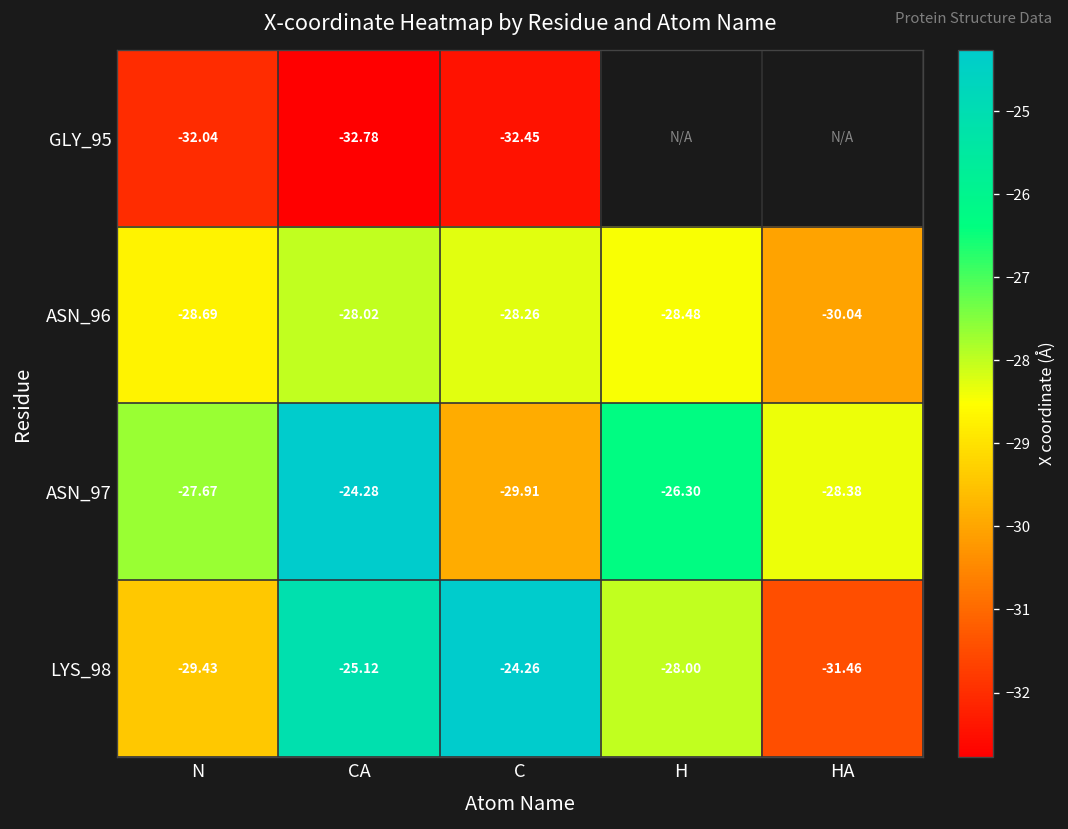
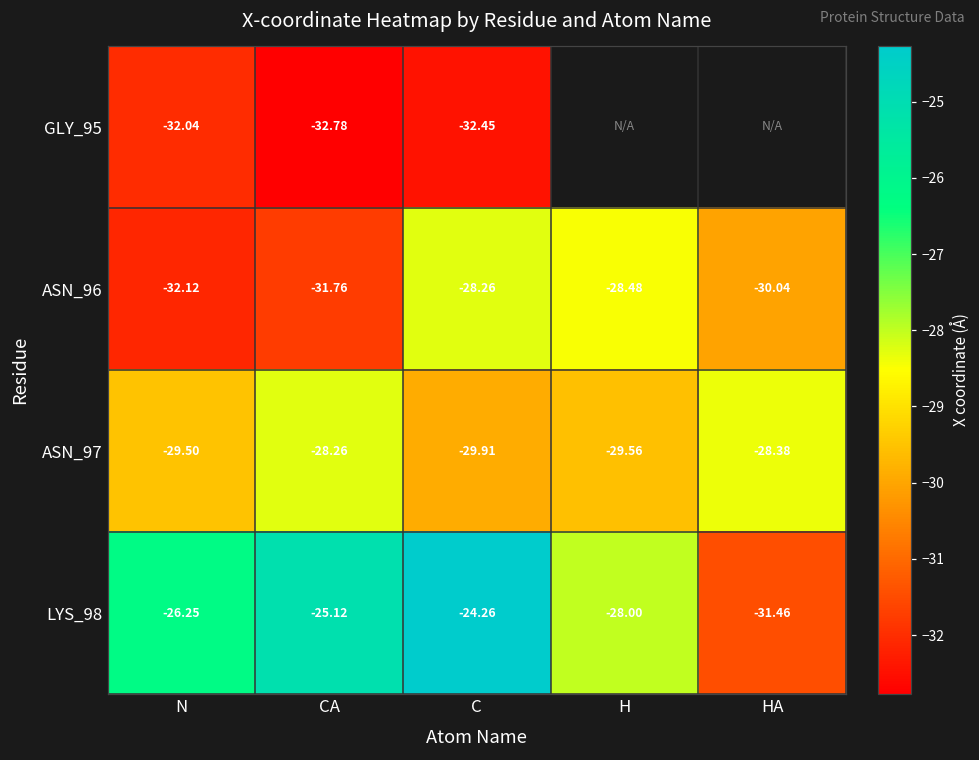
ASN_96, N: -28.69 -> -32.12
ASN_96, CA: -28.02 -> -31.76
ASN_97, N: -27.67 -> -29.50
ASN_97, CA: -24.28 -> -28.26
ASN_97, H: -26.30 -> -29.56
LYS_98, N: -29.43 -> -26.25
